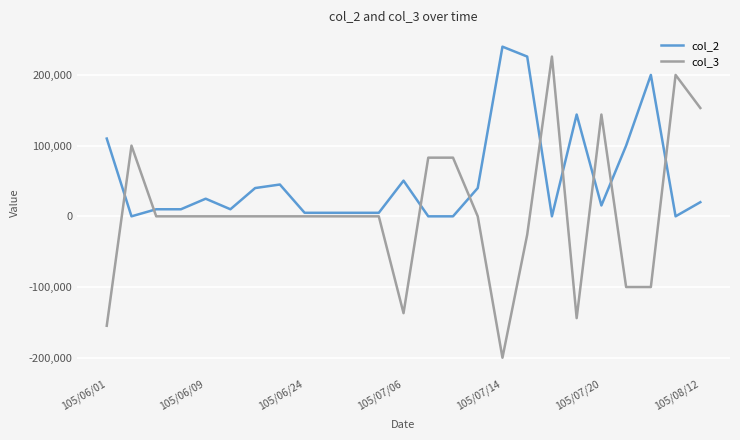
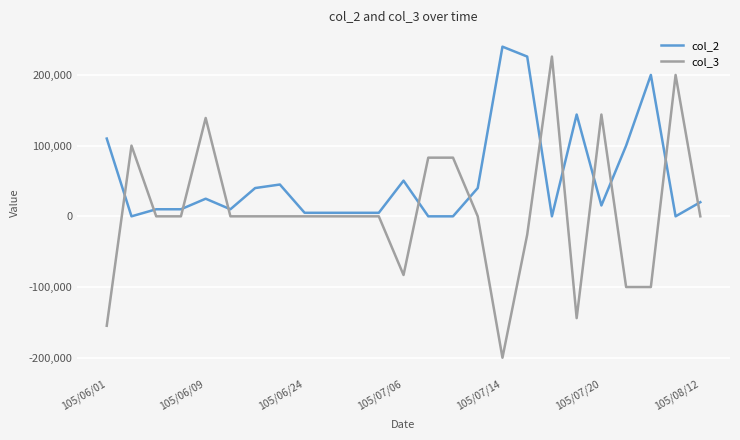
col_3, 105/06/09: 0 -> 140,000
col_3, 105/07/06: -140,000 -> -80,000
col_3, 105/08/12: 150,000 -> 0
